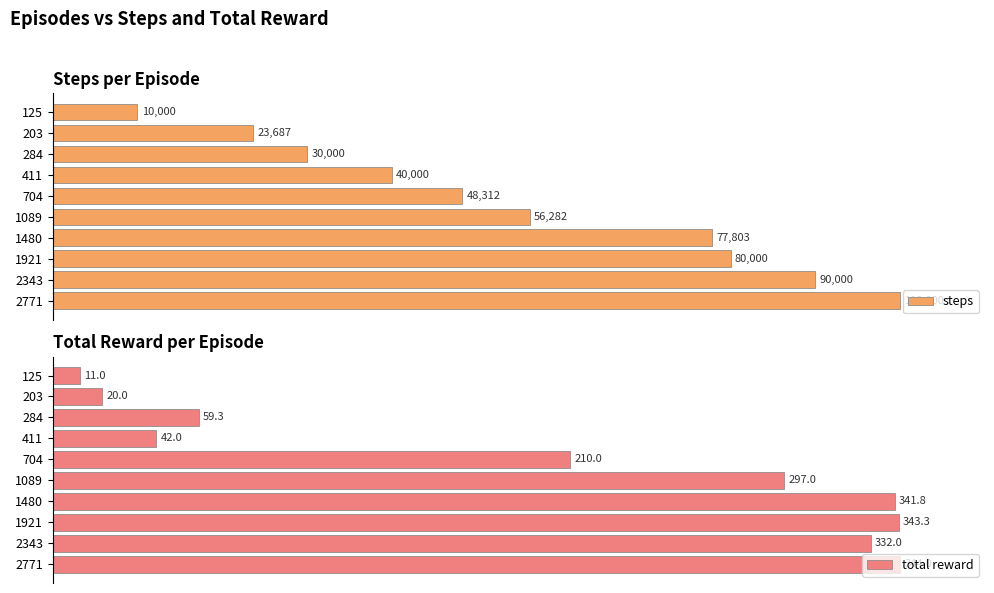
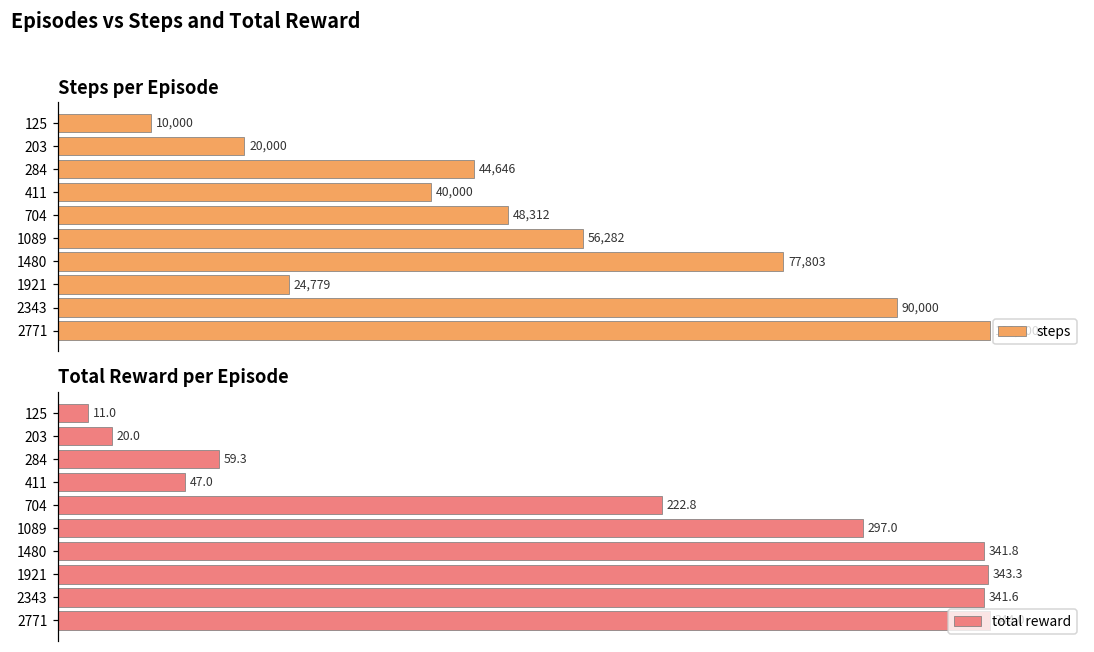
Steps per Episode, 203: 23,687 -> 20,000
Steps per Episode, 284: 30,000 -> 44,646
Steps per Episode, 1921: 80,000 -> 24,779
Total Reward per Episode, 411: 42.0 -> 47.0
Total Reward per Episode, 704: 210.0 -> 222.8
Total Reward per Episode, 2343: 332.0 -> 341.6
